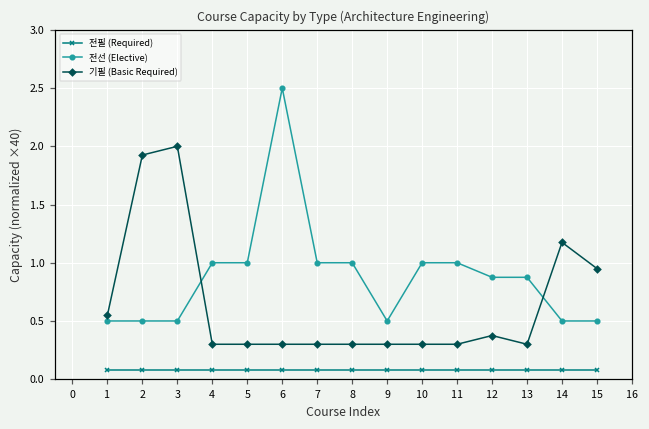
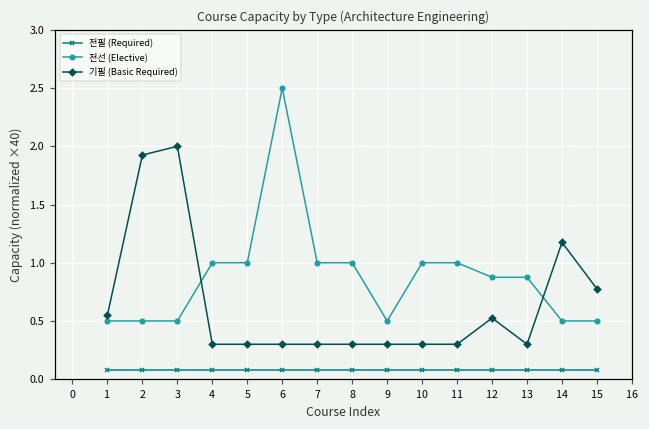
기필 (Basic Required), 12: 0.38 -> 0.53
기필 (Basic Required), 15: 0.95 -> 0.78
